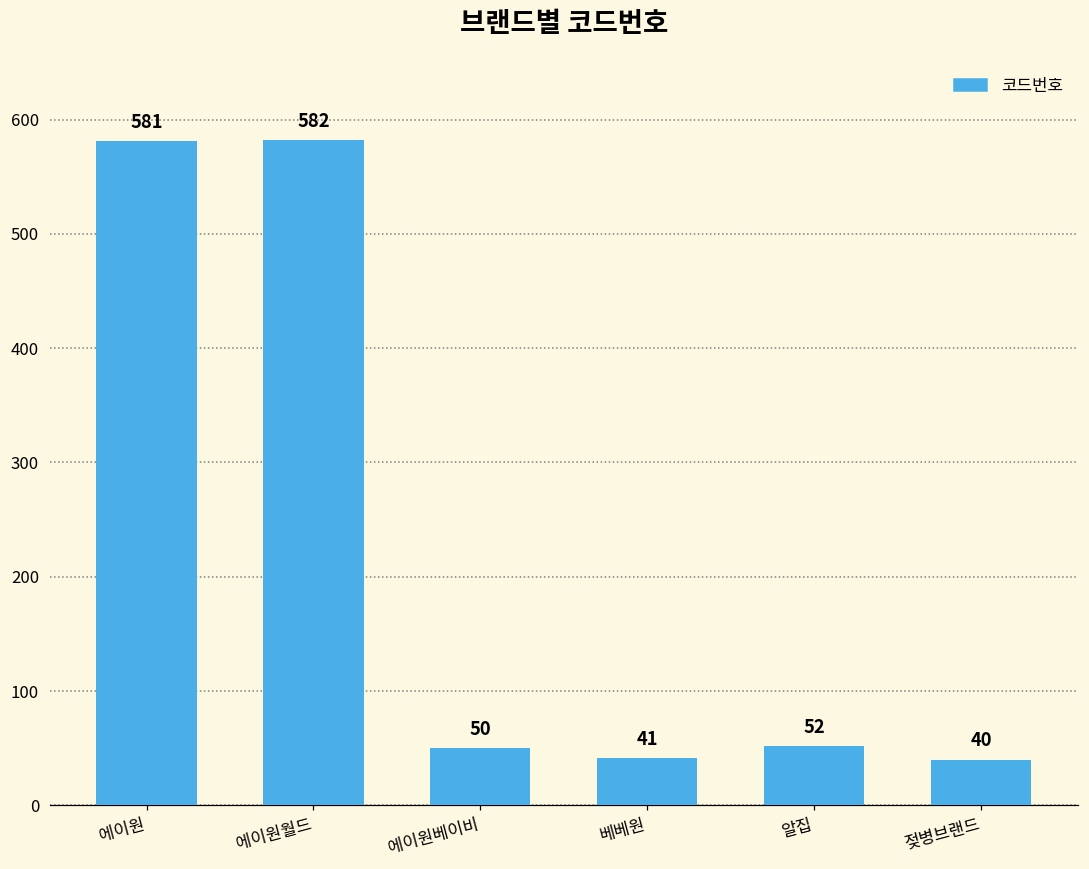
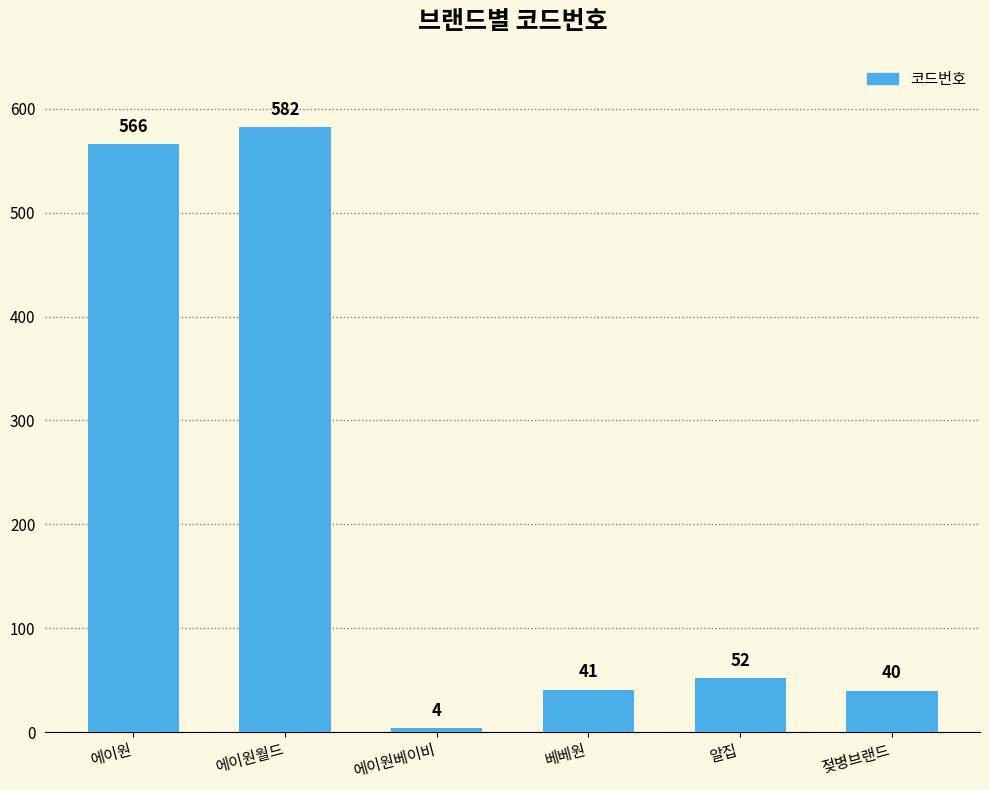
에이원: 581 -> 566
에이원베이비: 50 -> 4
